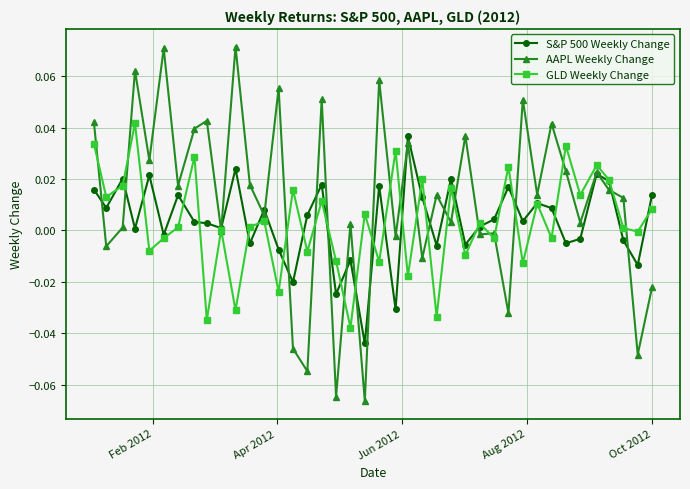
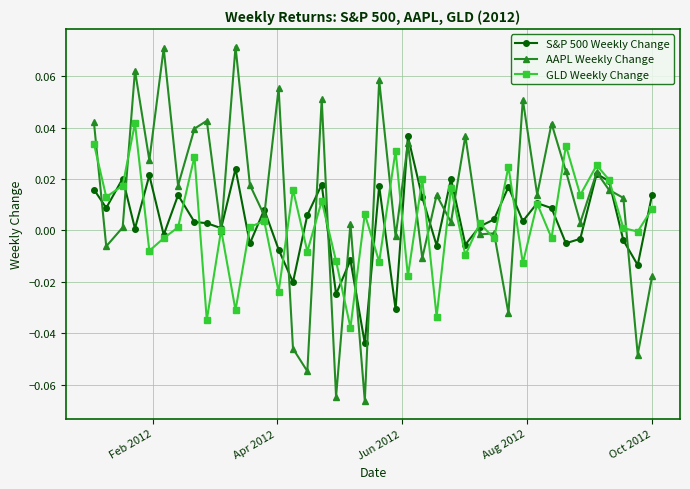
AAPL Weekly Change, Oct 2012: -0.022 -> -0.018
